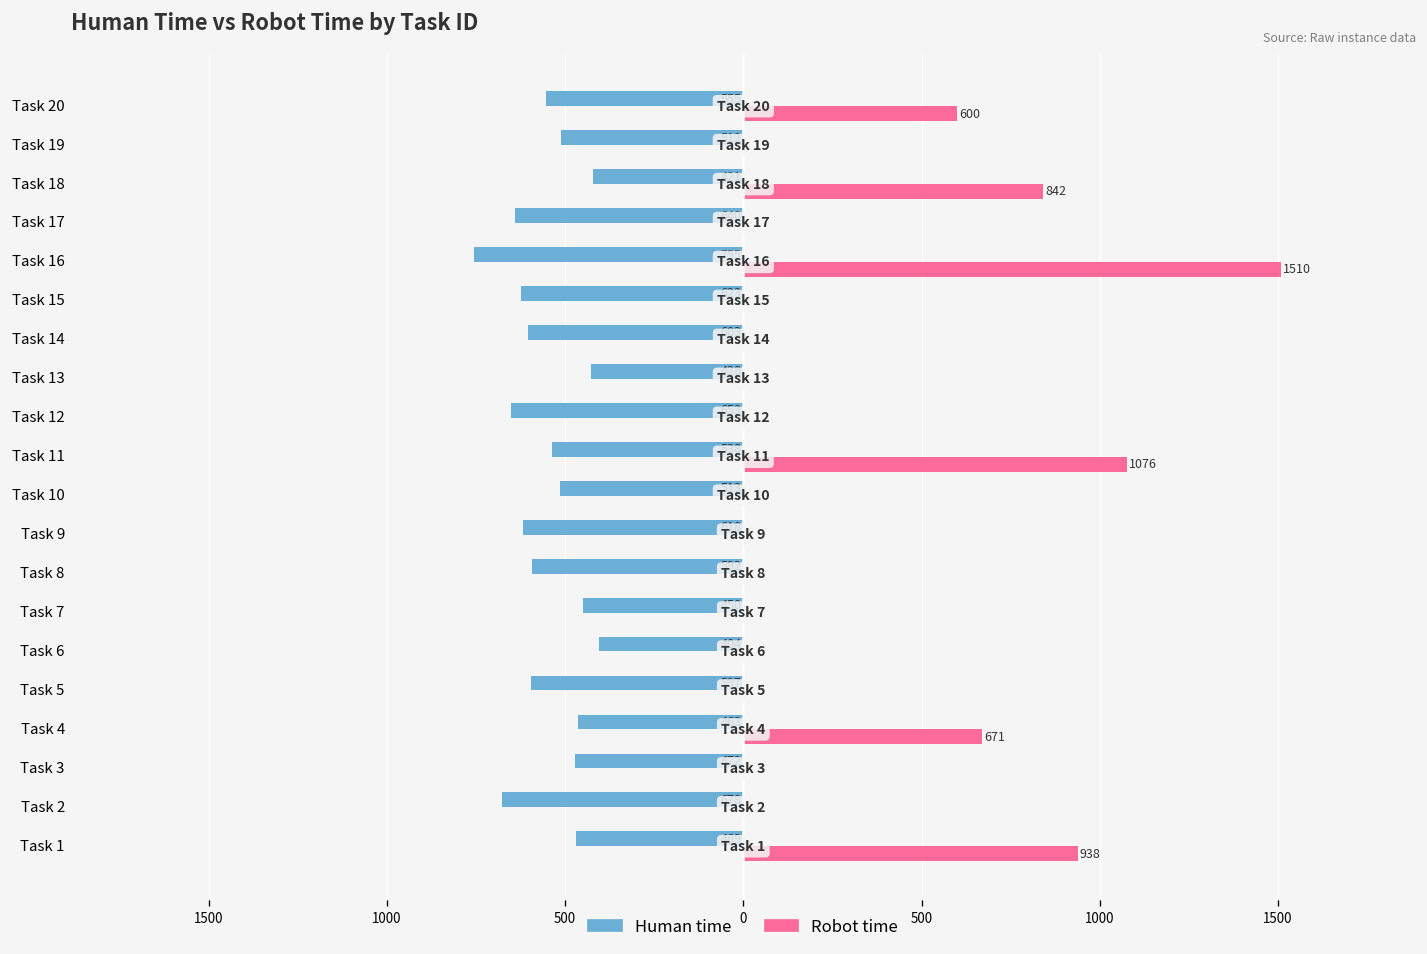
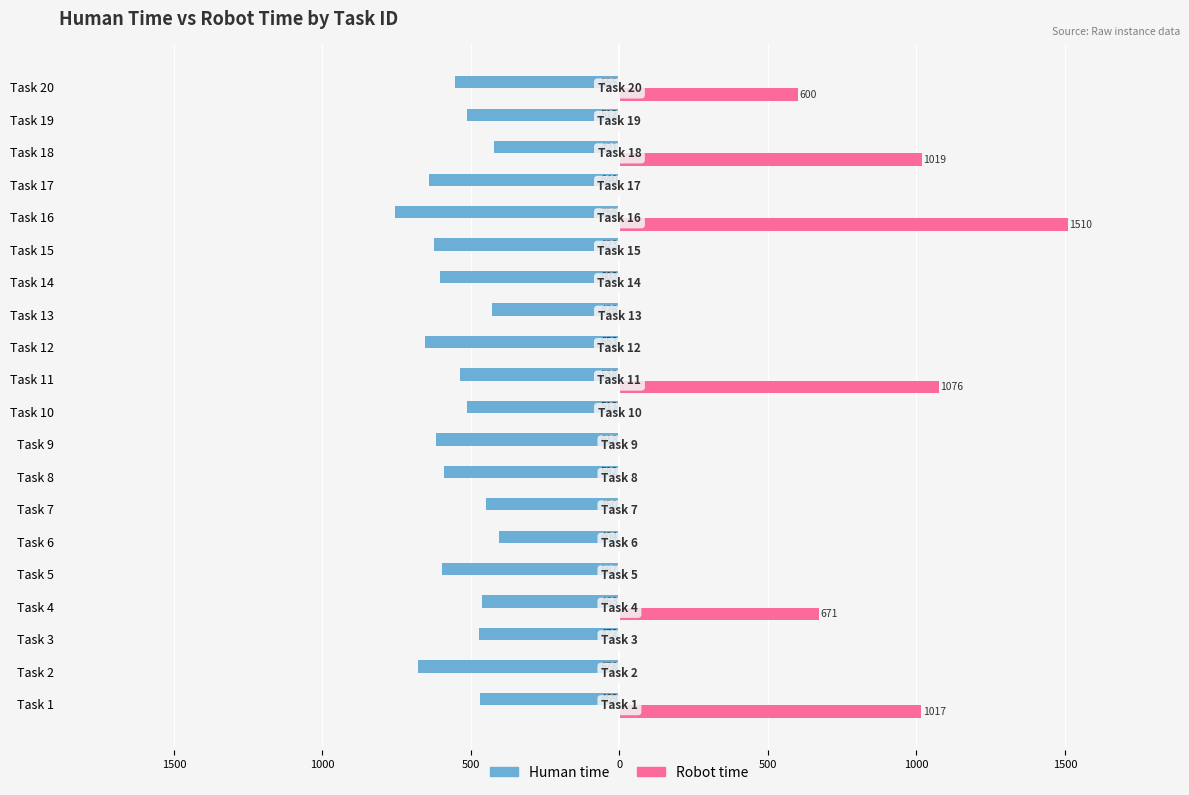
Robot time, Task 18: 842 -> 1019
Robot time, Task 1: 938 -> 1017
